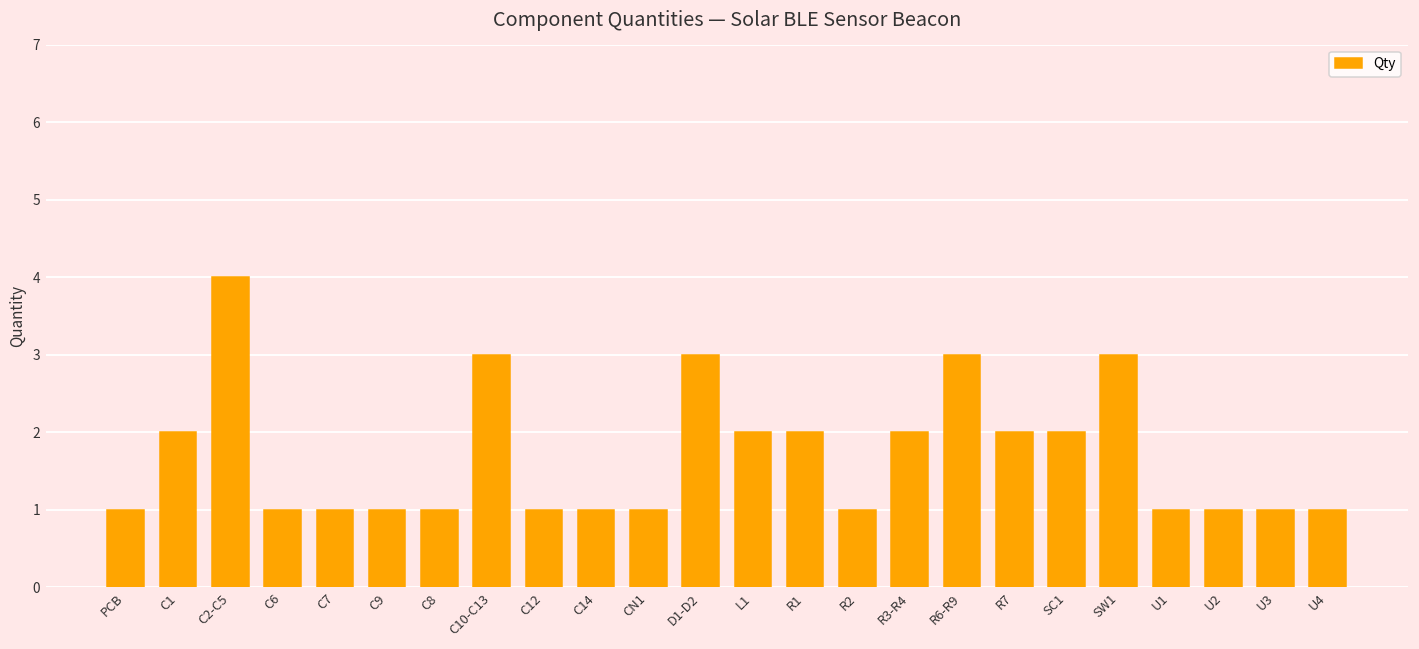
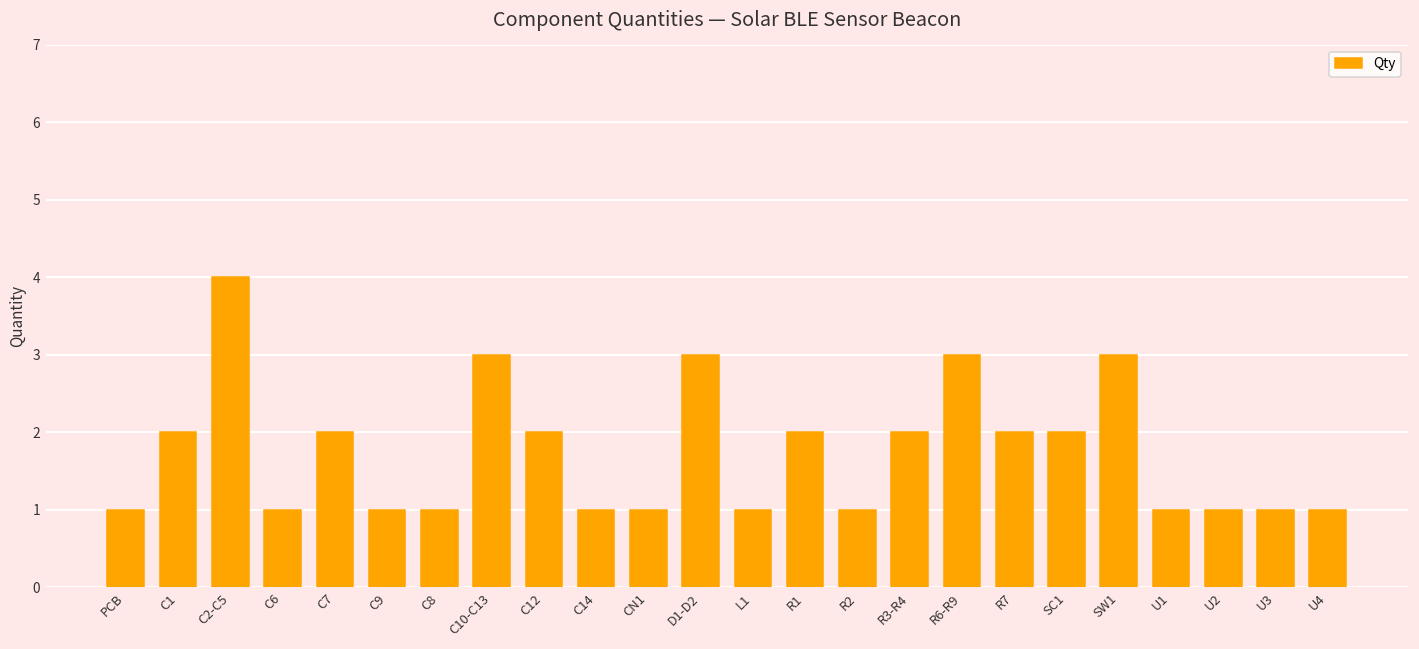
C7: 1 -> 2
C12: 1 -> 2
L1: 2 -> 1
